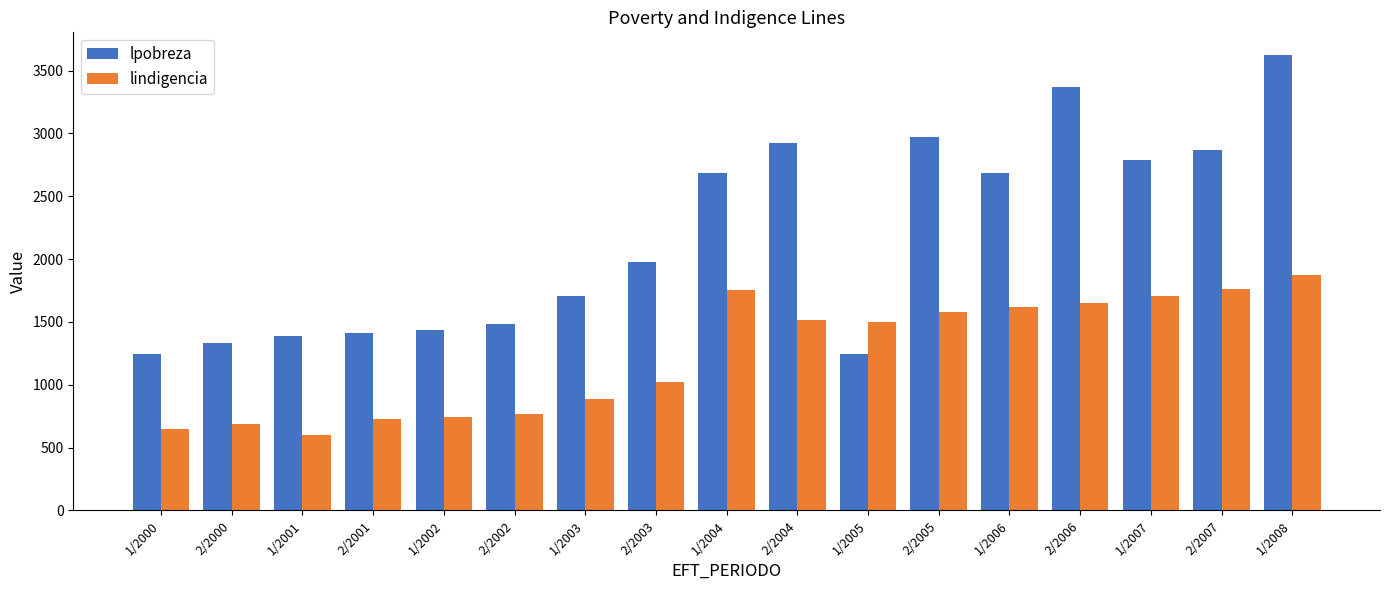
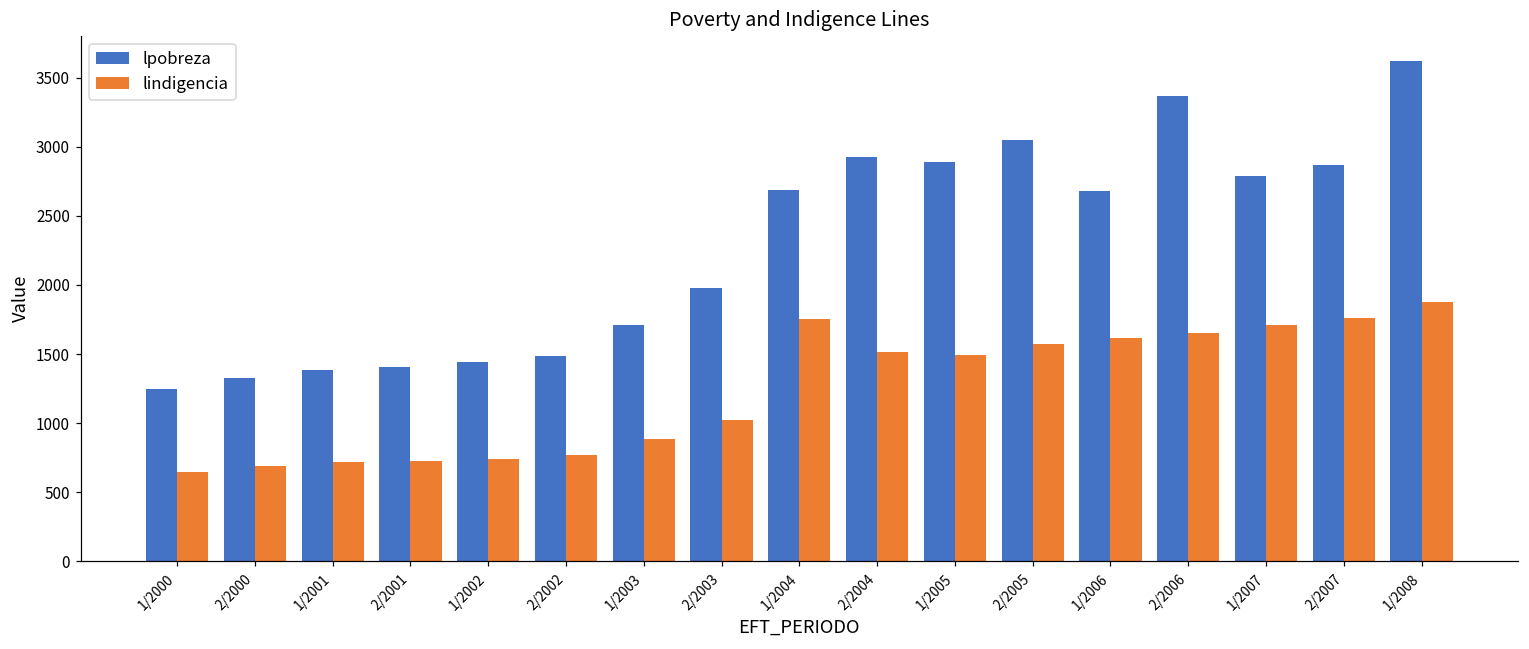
lindigencia, 1/2001: 600 -> 720
lpobreza, 1/2005: 1250 -> 2890
lpobreza, 2/2005: 2970 -> 3050
